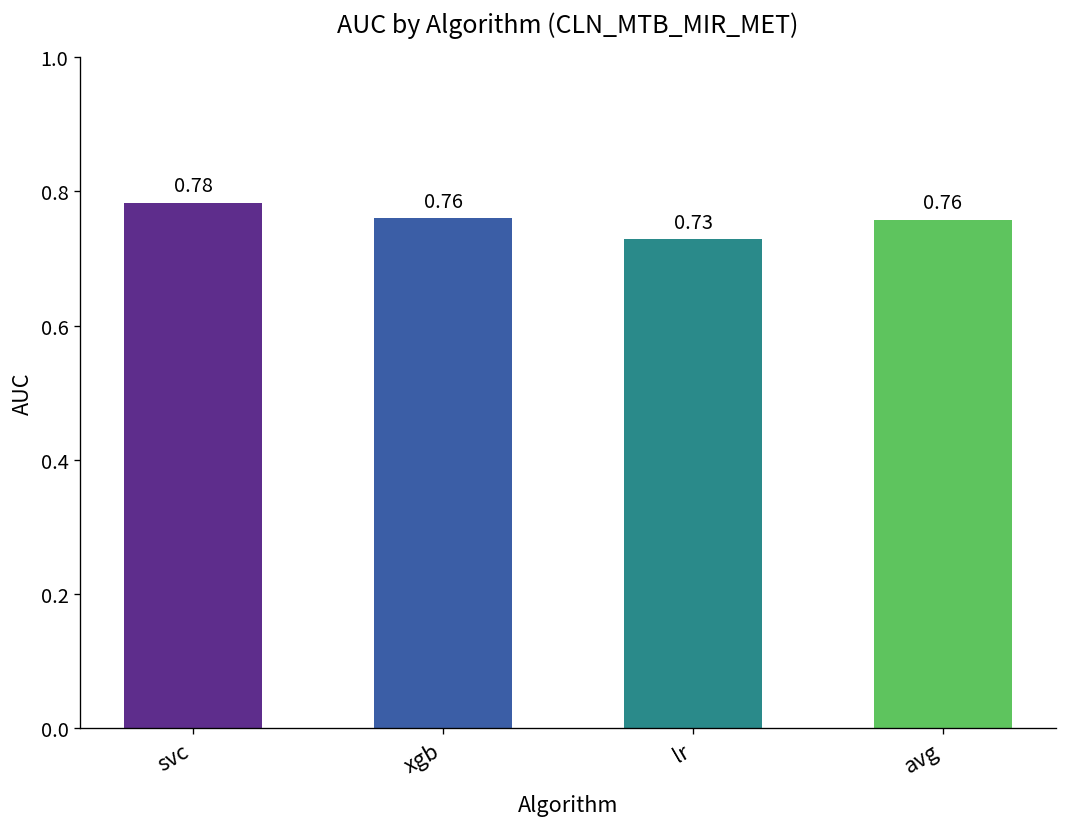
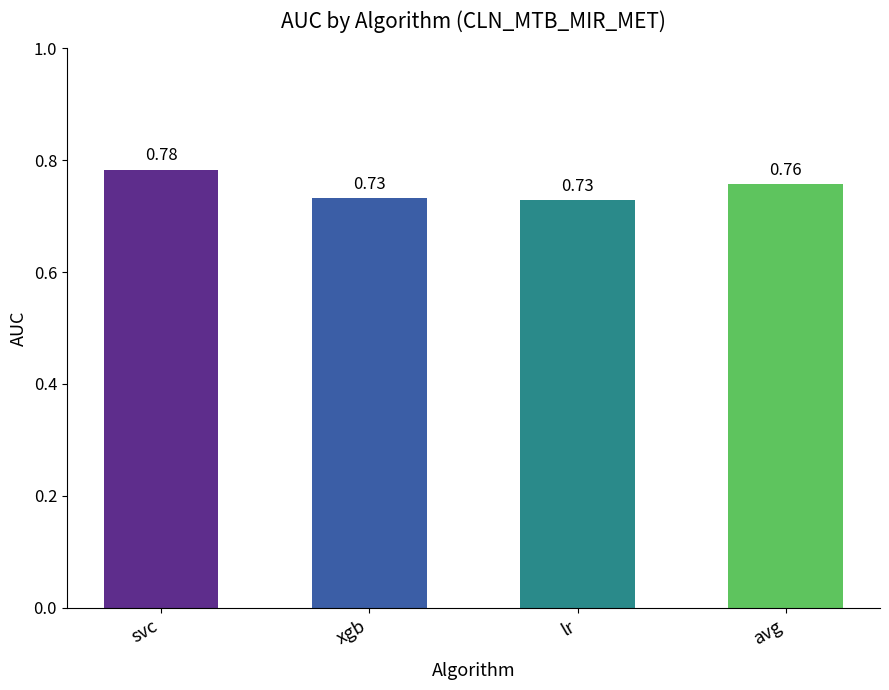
xgb: 0.76 -> 0.73
